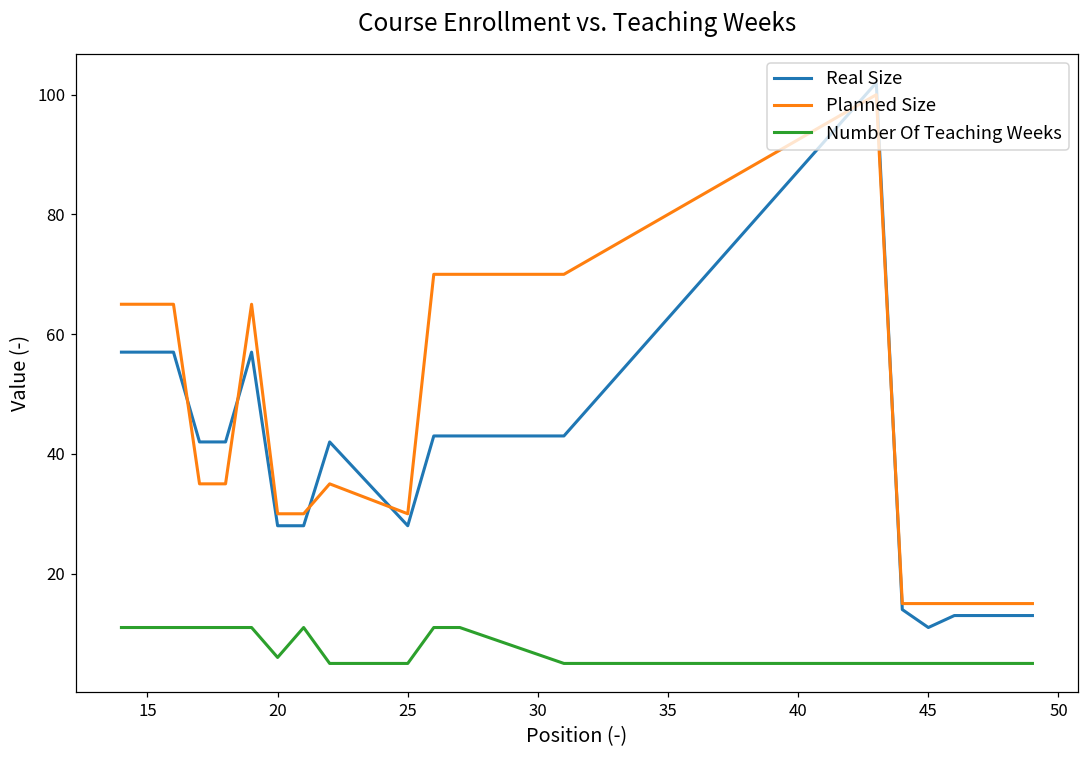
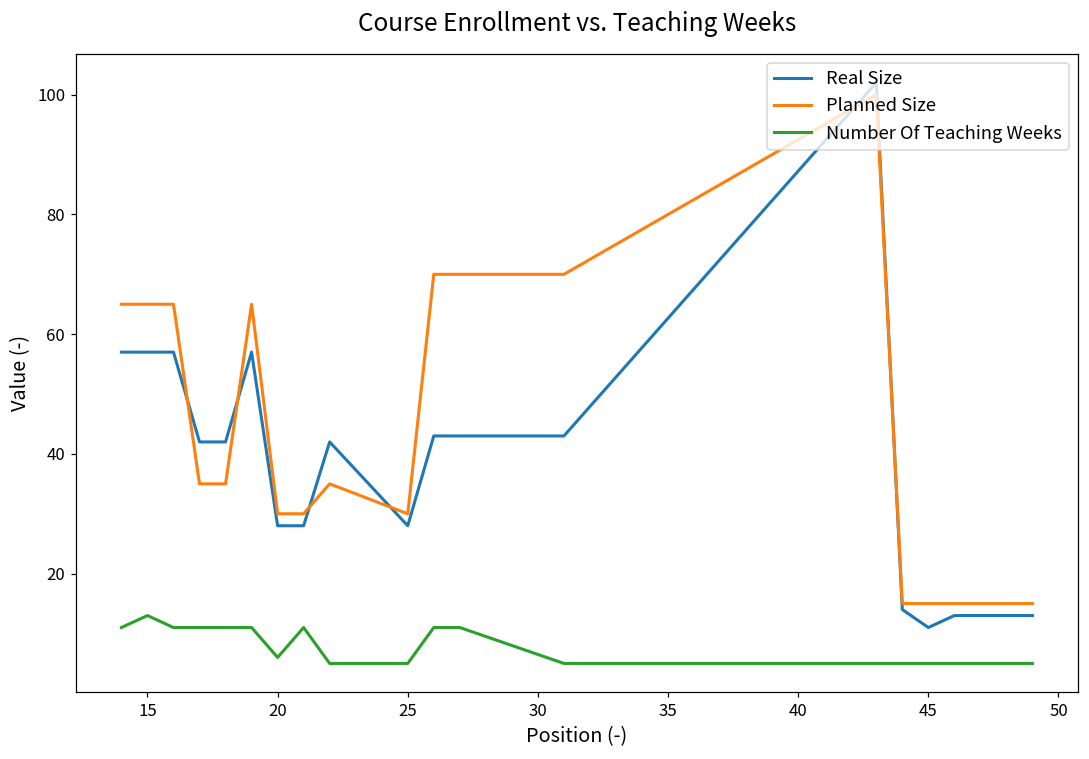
Number Of Teaching Weeks, 15: 11 -> 13
